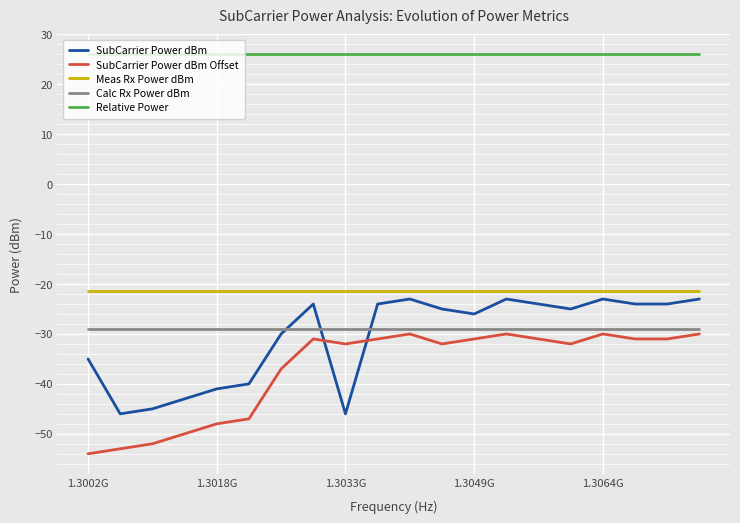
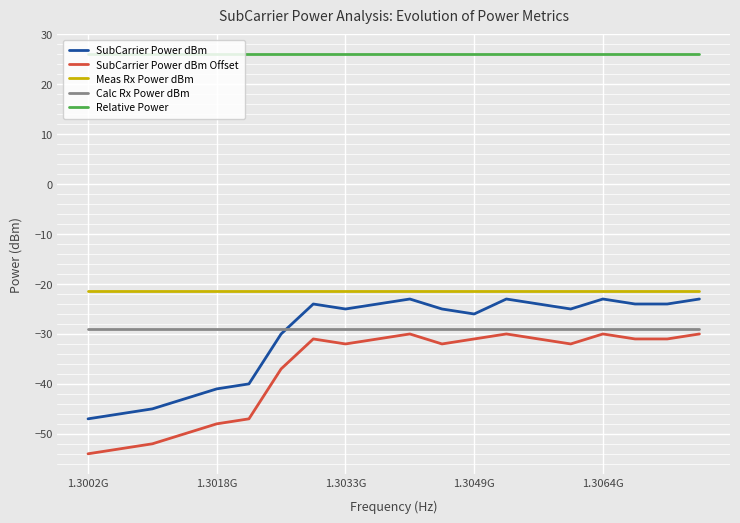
SubCarrier Power dBm, 1.3002G: -35 -> -47
SubCarrier Power dBm, 1.3033G: -46 -> -25
